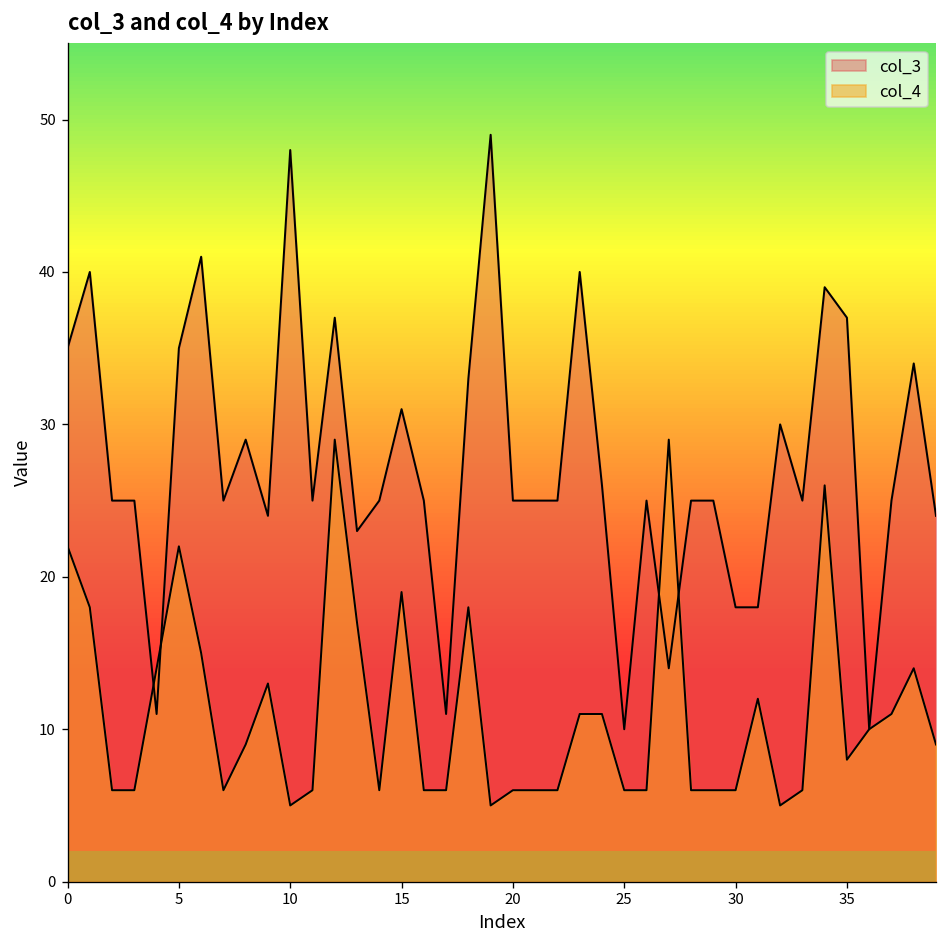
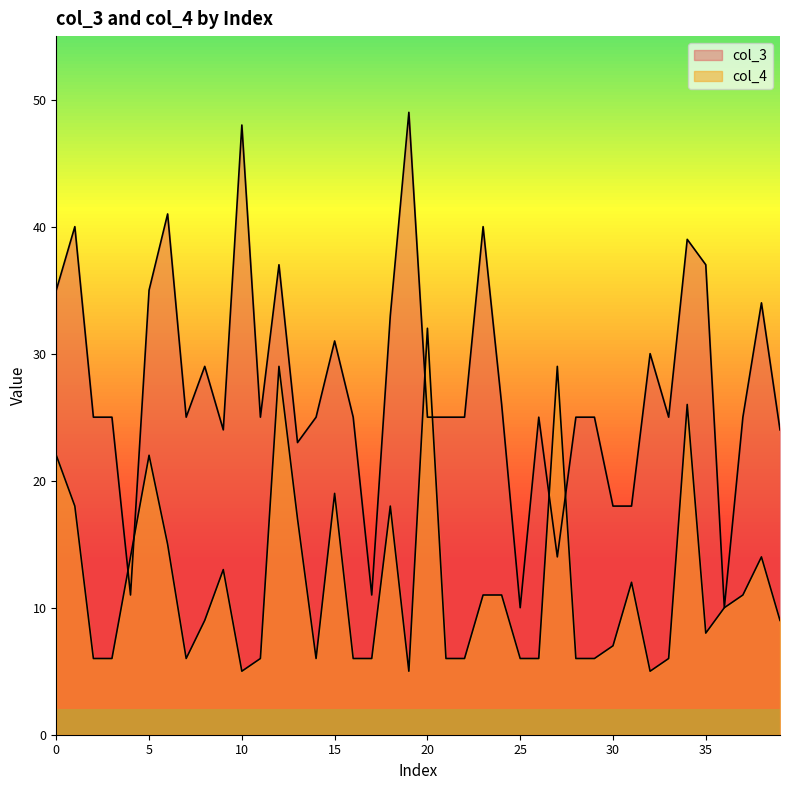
col_4, 20: 6 -> 32
col_4, 30: 6 -> 7
